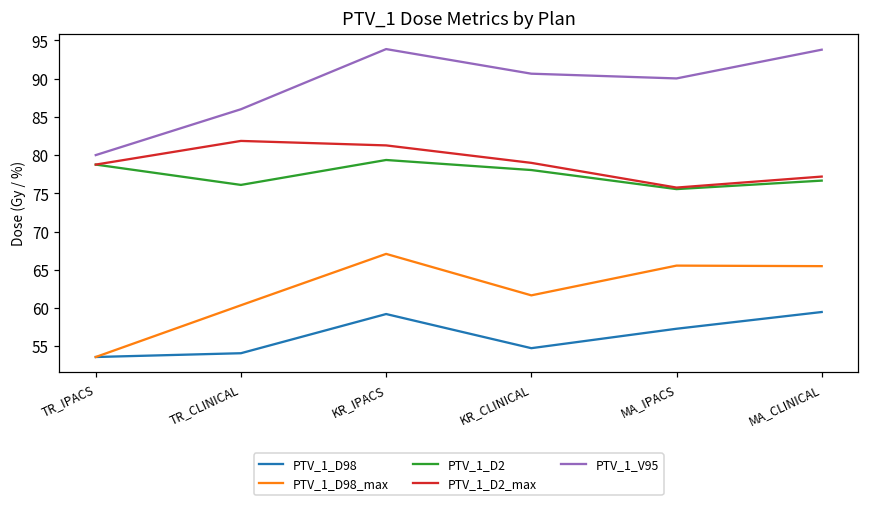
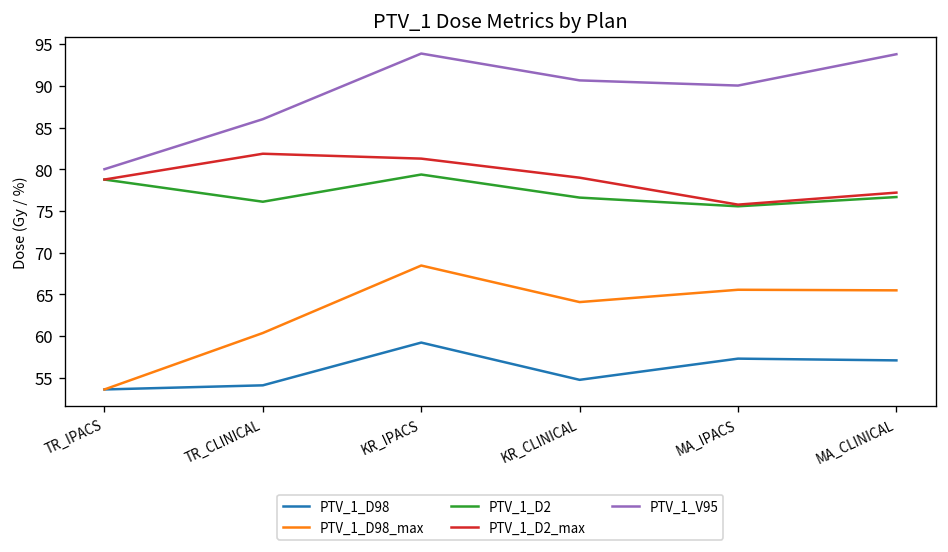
PTV_1_D98_max, KR_IPACS: 67 -> 68
PTV_1_D98_max, KR_CLINICAL: 62 -> 64
PTV_1_D2, KR_CLINICAL: 78 -> 77
PTV_1_D98, MA_CLINICAL: 59 -> 57
